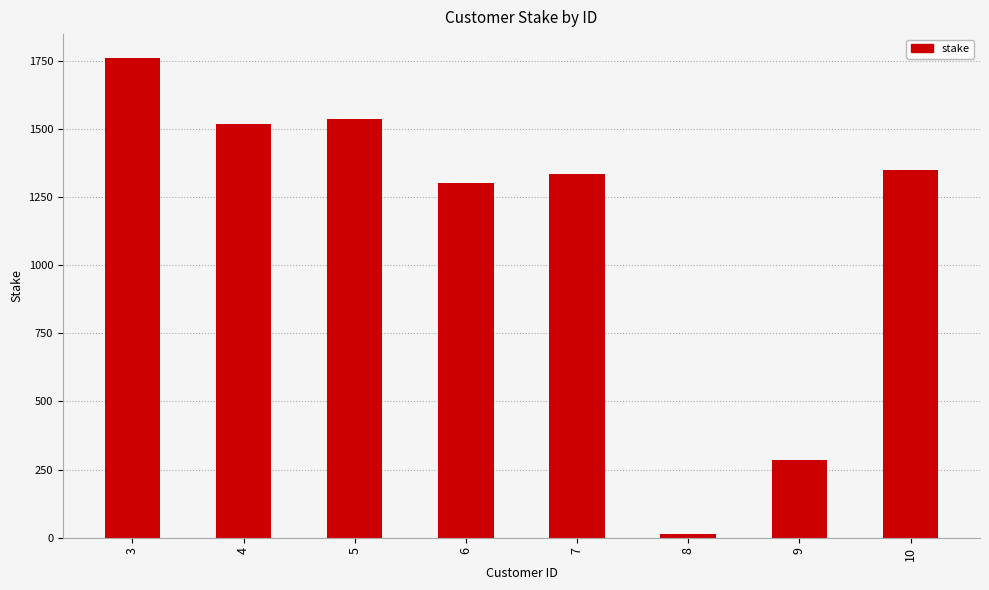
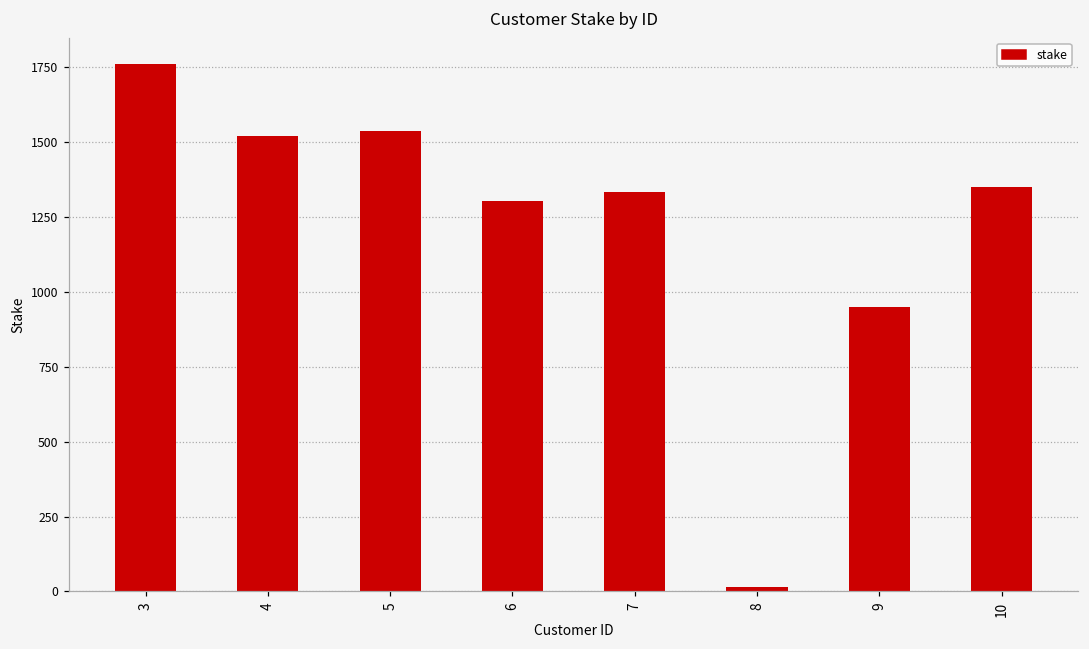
9: 290 -> 950
